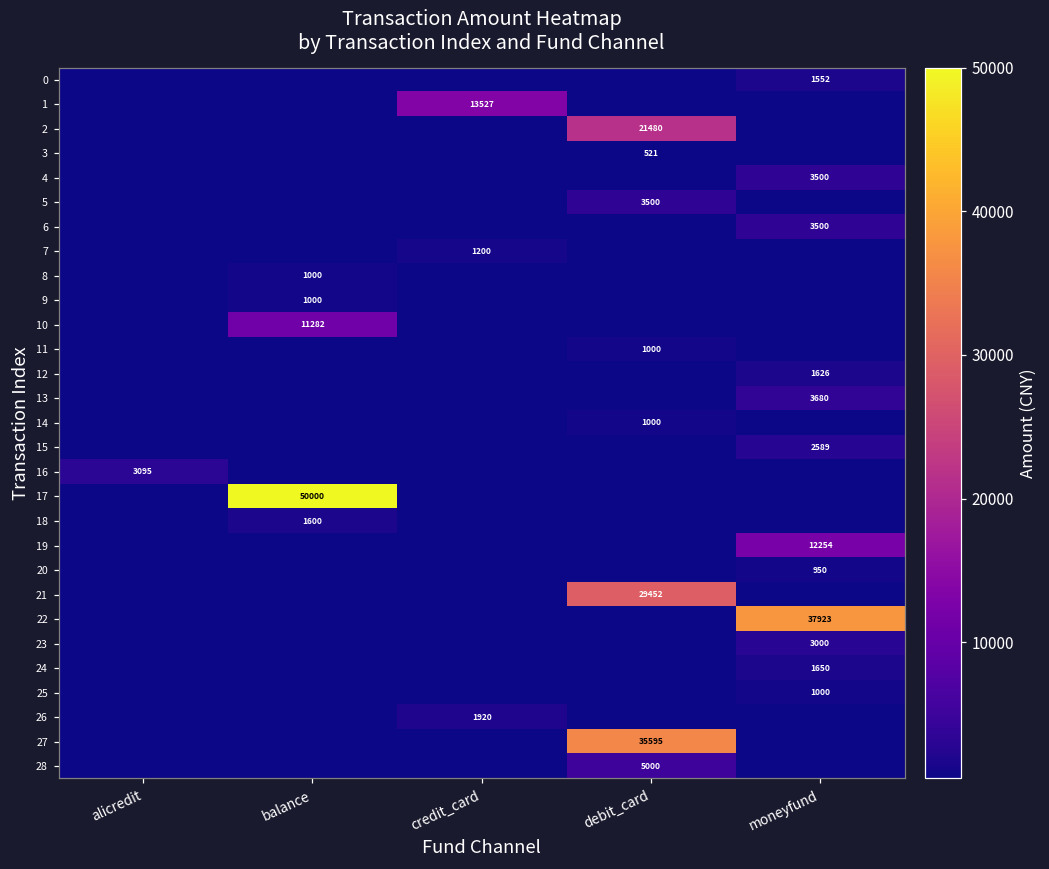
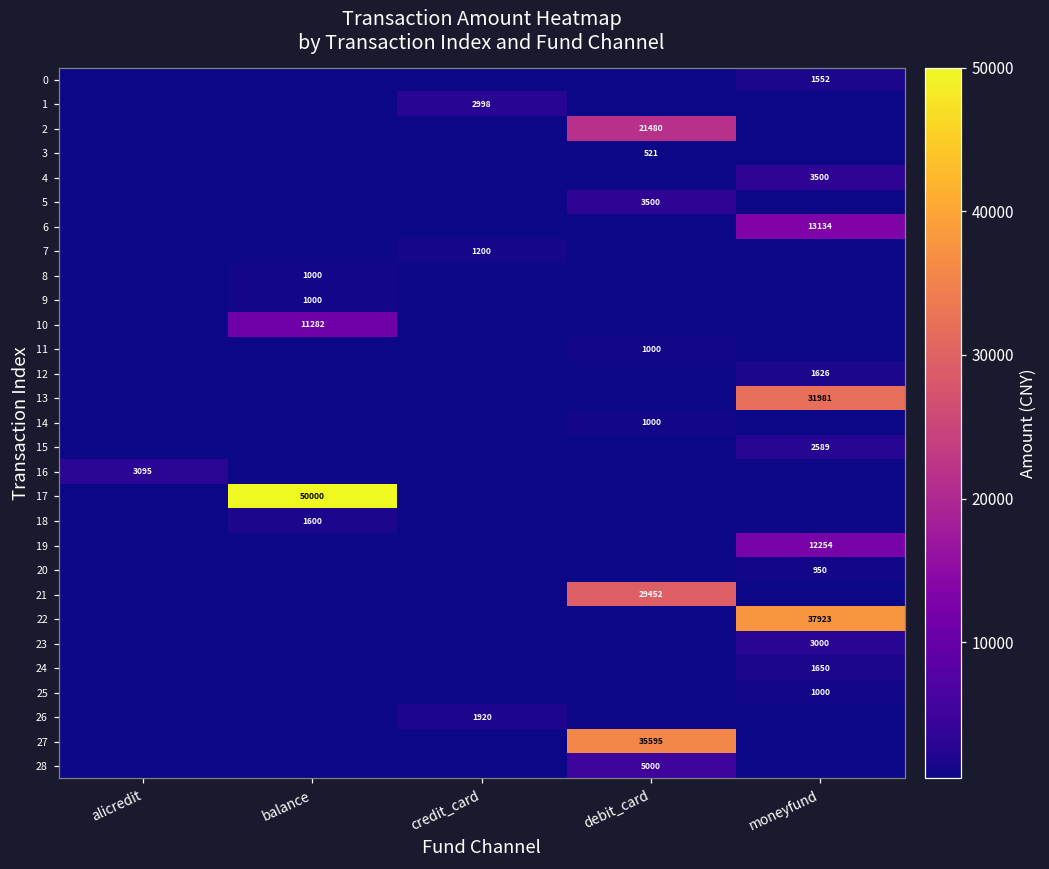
1, credit_card: 13527 -> 2998
6, moneyfund: 3500 -> 13134
13, moneyfund: 3680 -> 31981
